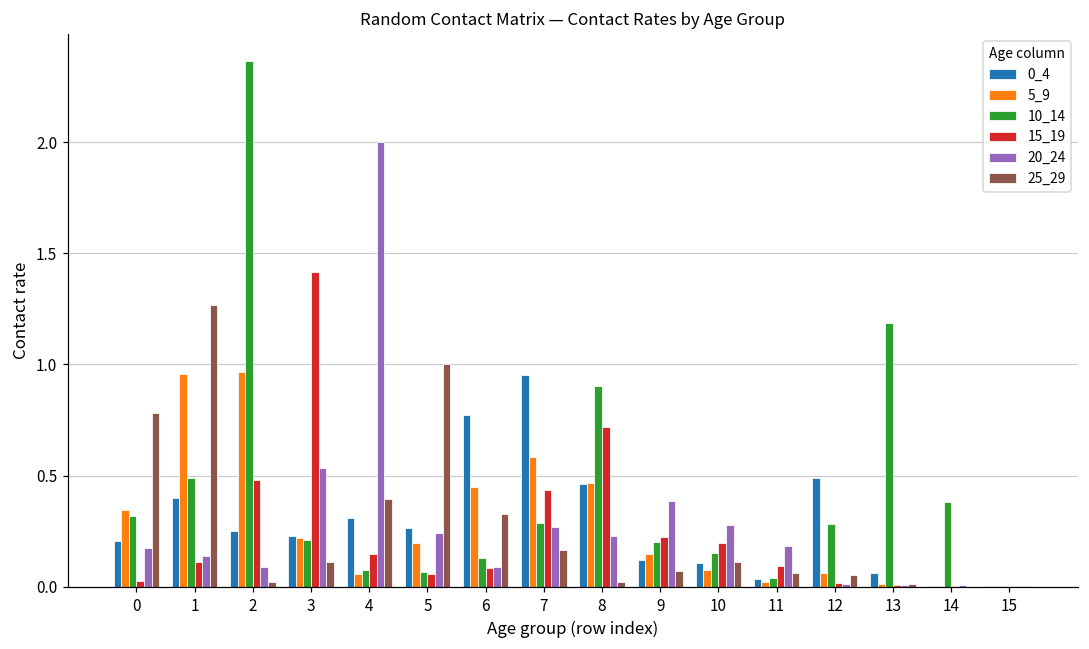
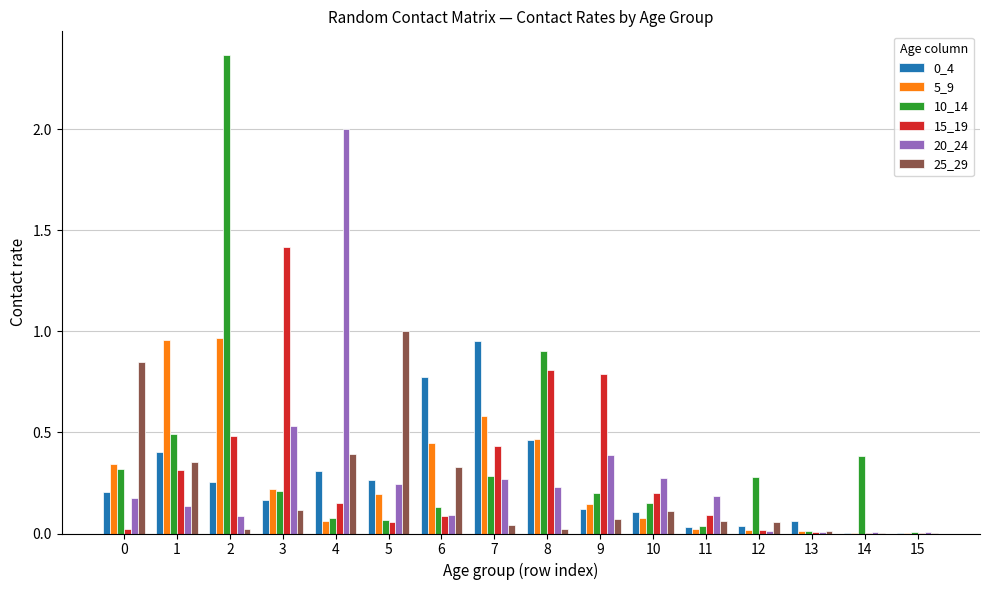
25_29, 0: 0.78 -> 0.85
15_19, 1: 0.11 -> 0.32
25_29, 1: 1.27 -> 0.35
0_4, 3: 0.23 -> 0.17
25_29, 7: 0.17 -> 0.04
15_19, 8: 0.72 -> 0.81
15_19, 9: 0.22 -> 0.79
0_4, 12: 0.49 -> 0.04
5_9, 12: 0.06 -> 0.02
10_14, 13: 1.19 -> 0.01
